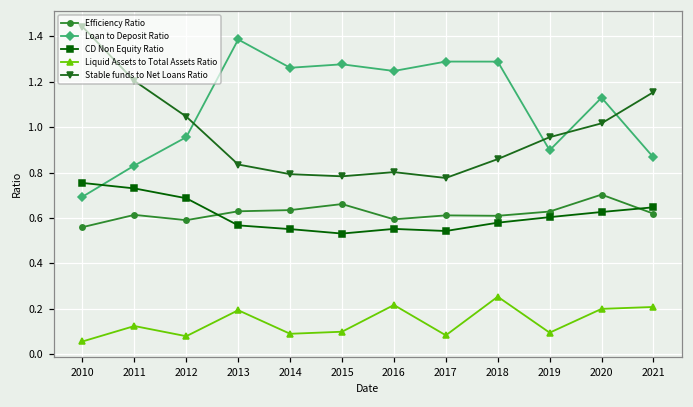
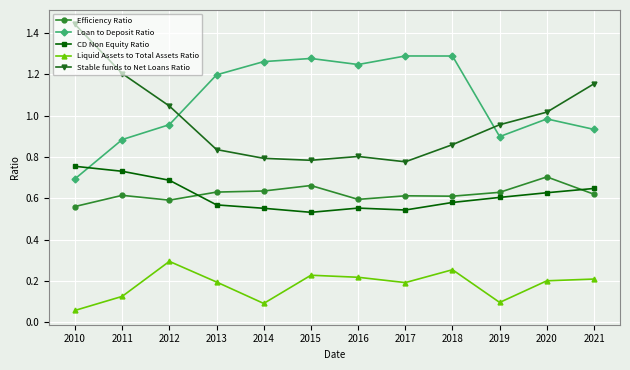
Loan to Deposit Ratio, 2011: 0.83 -> 0.88
Liquid Assets to Total Assets Ratio, 2012: 0.08 -> 0.29
Loan to Deposit Ratio, 2013: 1.39 -> 1.20
Liquid Assets to Total Assets Ratio, 2015: 0.10 -> 0.23
Liquid Assets to Total Assets Ratio, 2017: 0.08 -> 0.19
Loan to Deposit Ratio, 2020: 1.13 -> 0.98
Loan to Deposit Ratio, 2021: 0.87 -> 0.93
